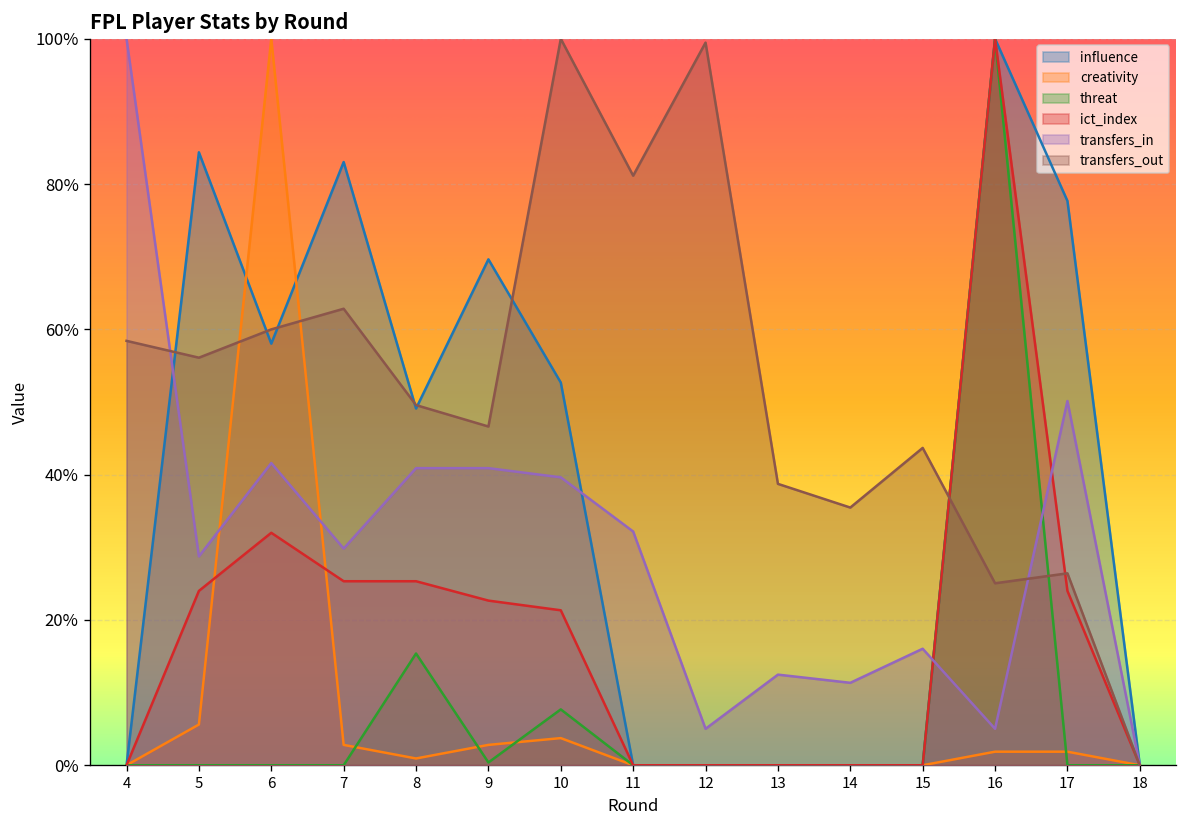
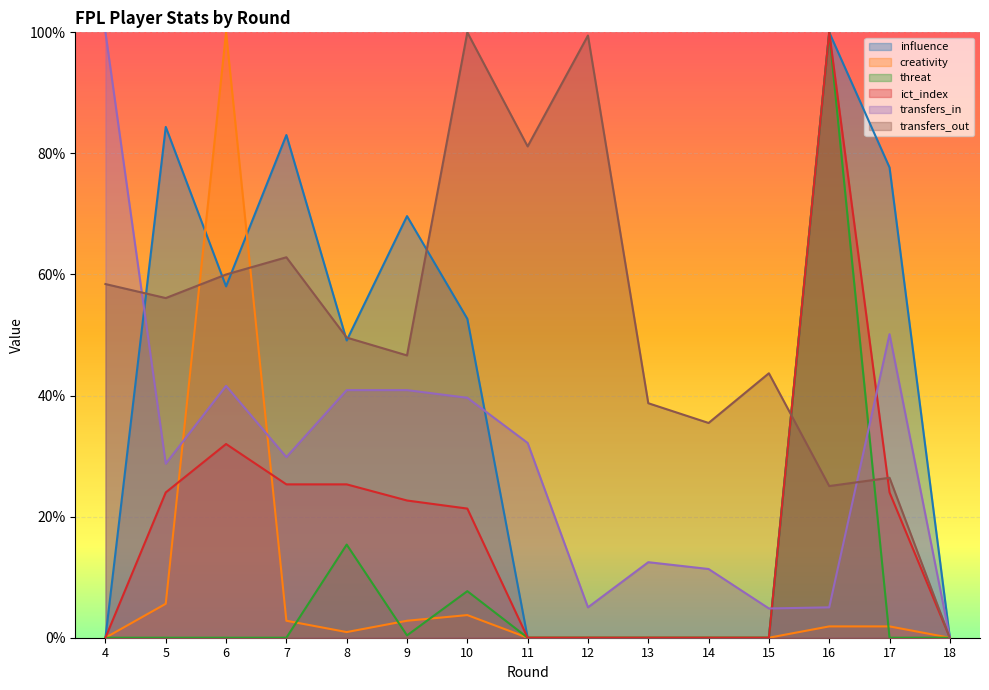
transfers_in, 15: 16% -> 5%
